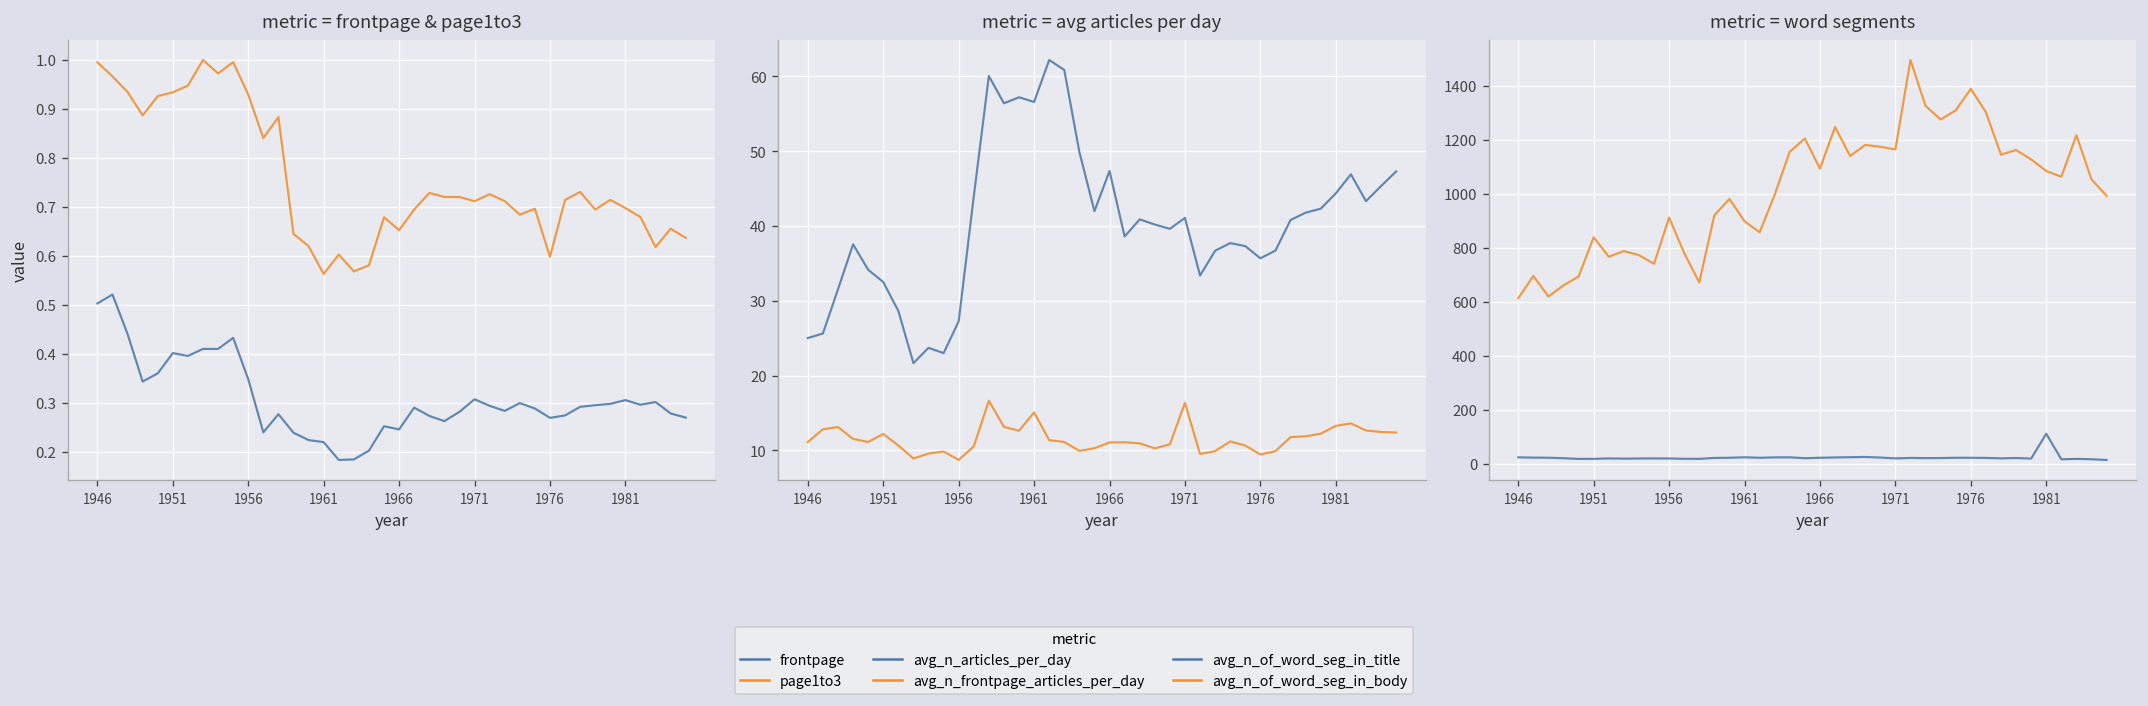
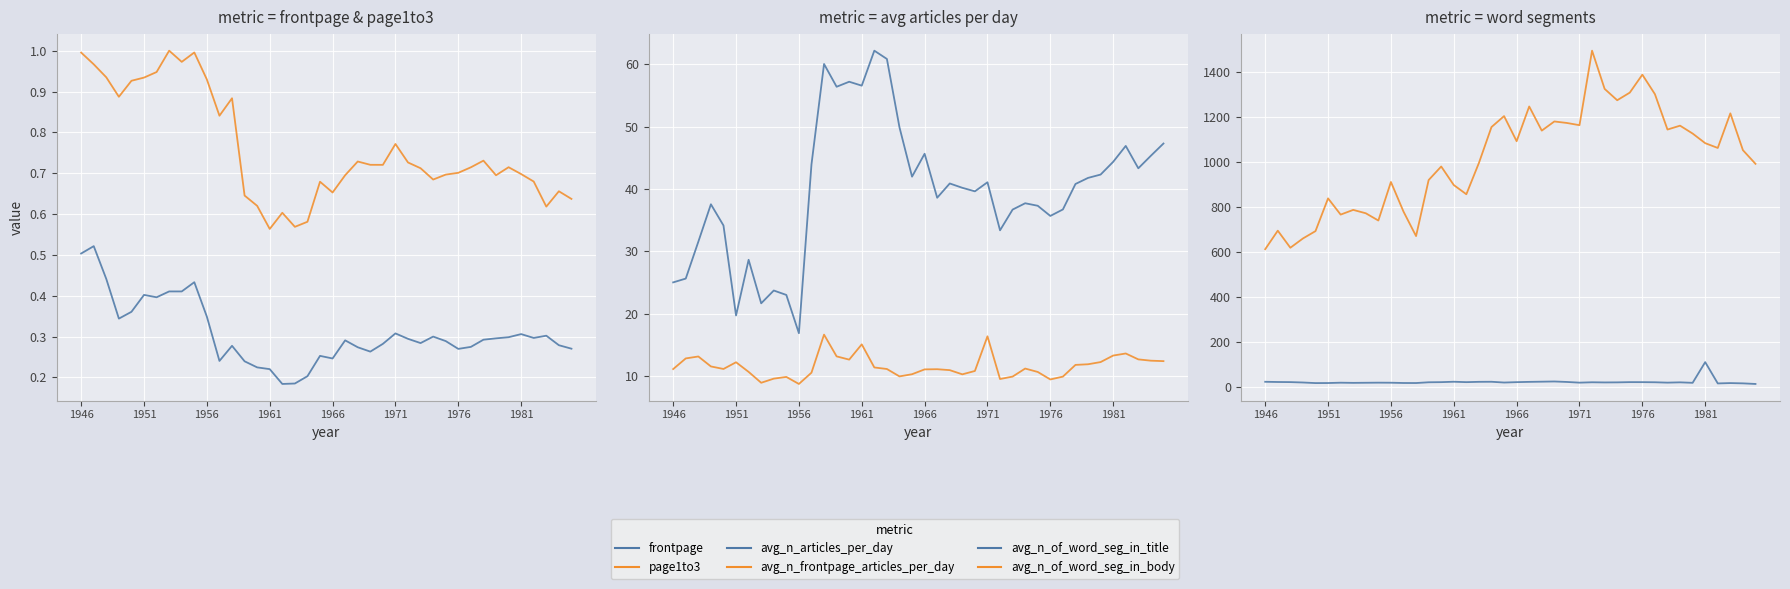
metric = frontpage & page1to3, page1to3, 1971: 0.71 -> 0.77
metric = frontpage & page1to3, page1to3, 1976: 0.60 -> 0.70
metric = avg articles per day, avg_n_articles_per_day, 1951: 33 -> 20
metric = avg articles per day, avg_n_articles_per_day, 1956: 27 -> 17
metric = avg articles per day, avg_n_articles_per_day, 1966: 47 -> 46
